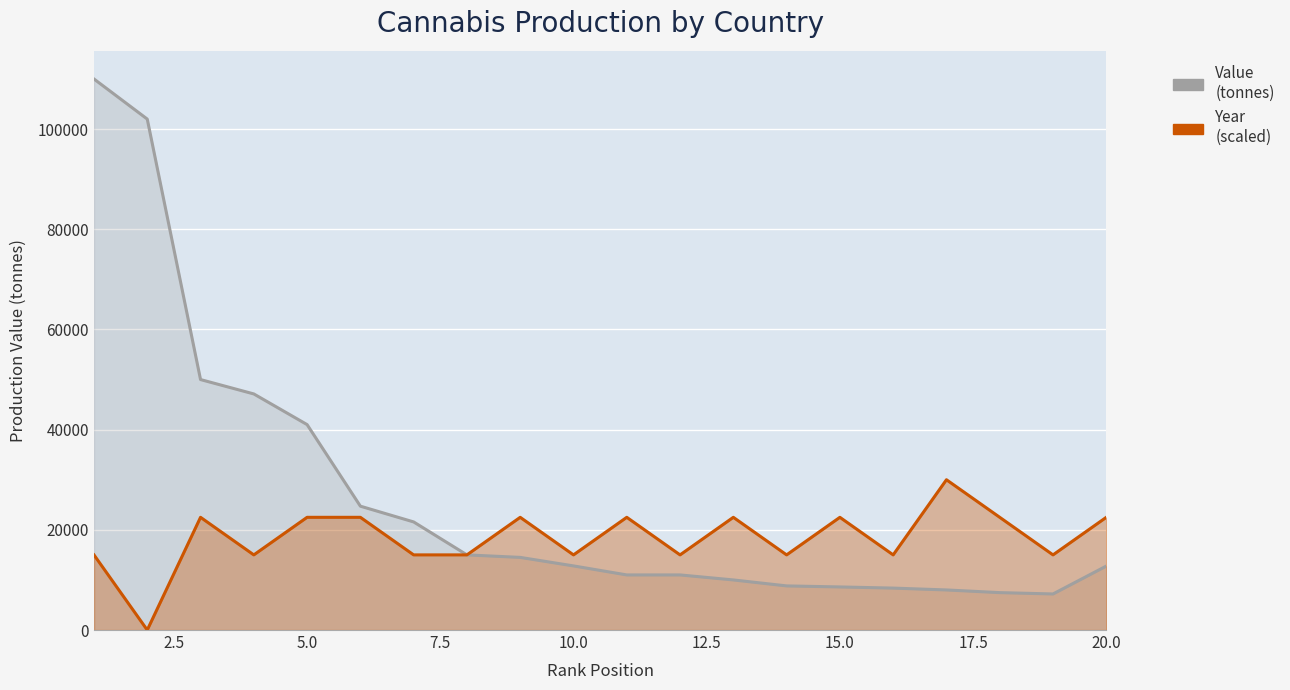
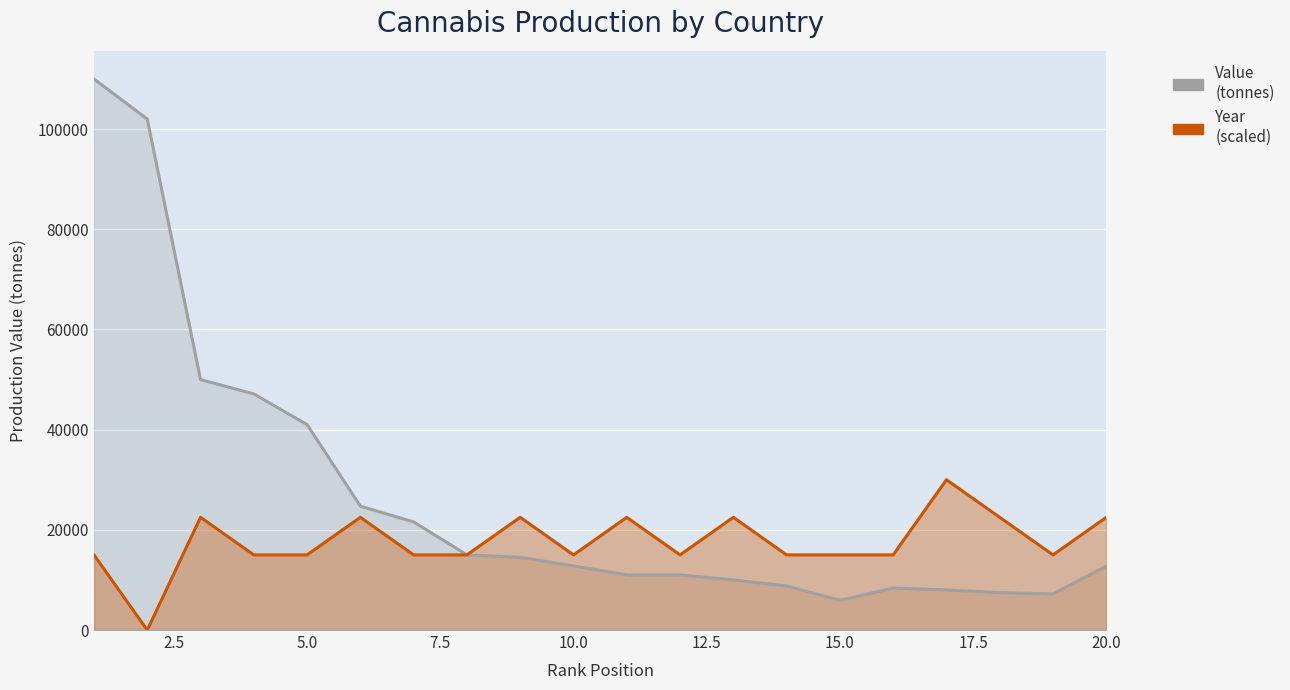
Year (scaled), 5.0: 23000 -> 15000
Value (tonnes), 15.0: 9000 -> 6000
Year (scaled), 15.0: 23000 -> 15000
